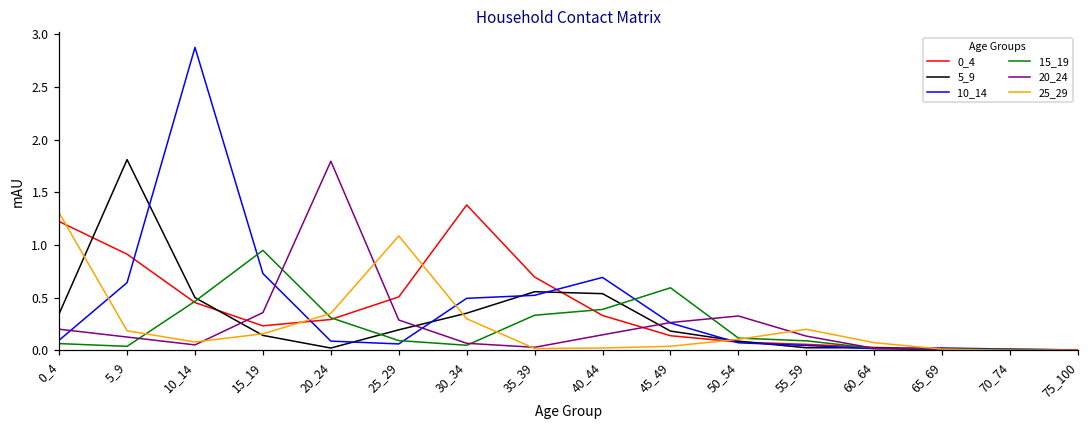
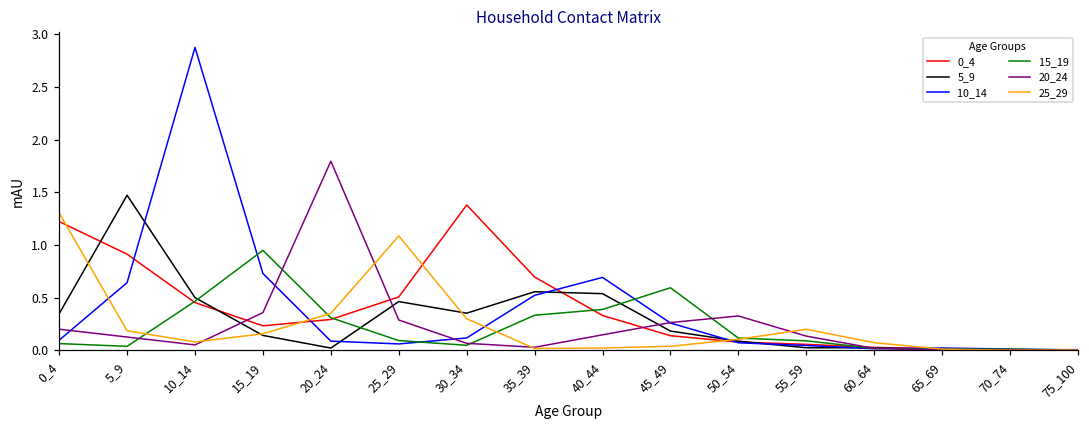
5_9, 5_9: 1.8 -> 1.5
5_9, 25_29: 0.2 -> 0.5
10_14, 30_34: 0.5 -> 0.1
